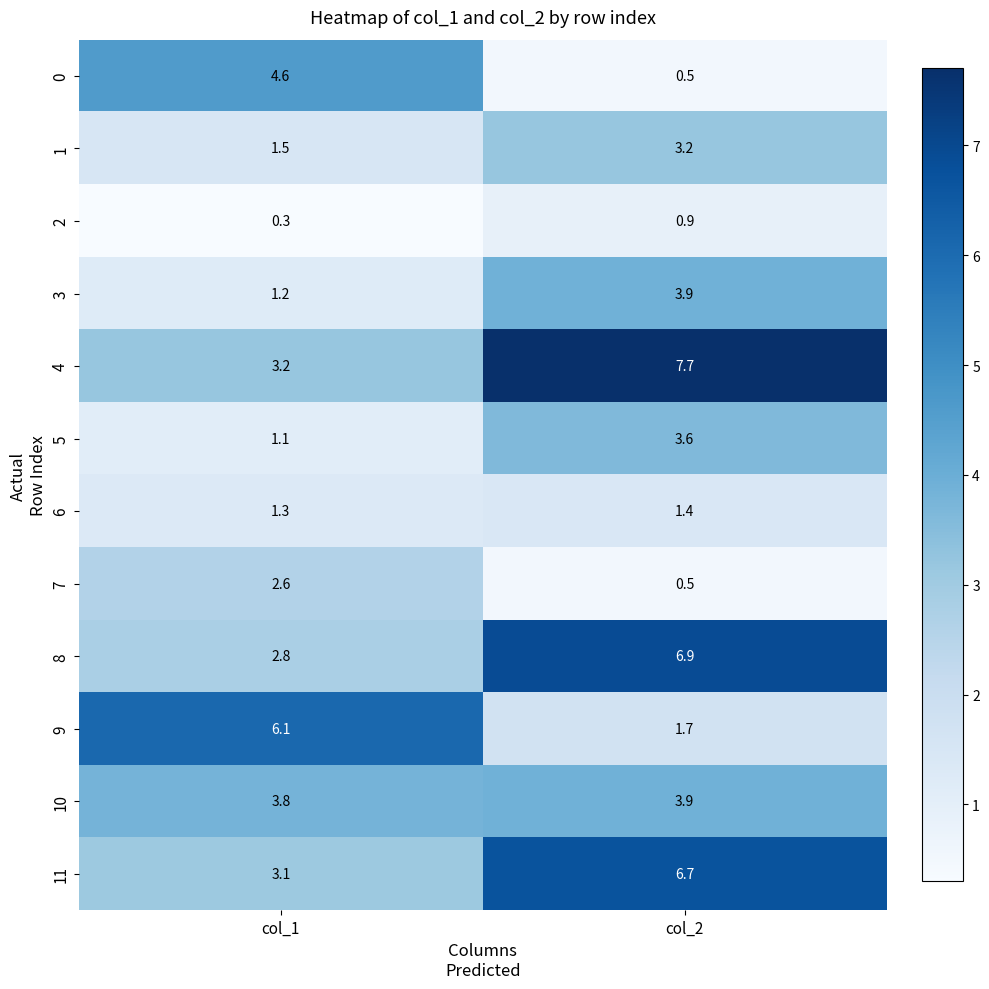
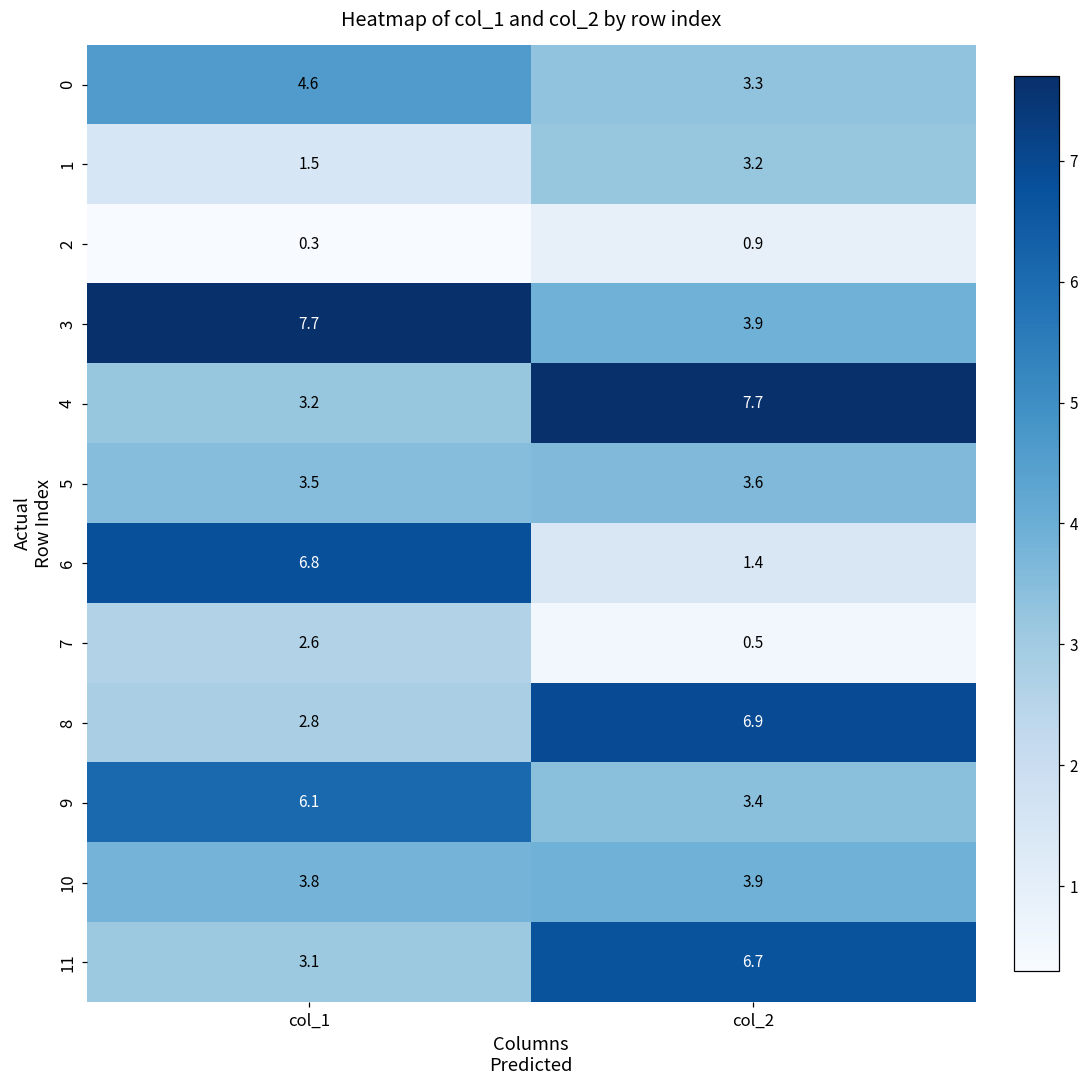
0, col_2: 0.5 -> 3.3
3, col_1: 1.2 -> 7.7
5, col_1: 1.1 -> 3.5
6, col_1: 1.3 -> 6.8
9, col_2: 1.7 -> 3.4
